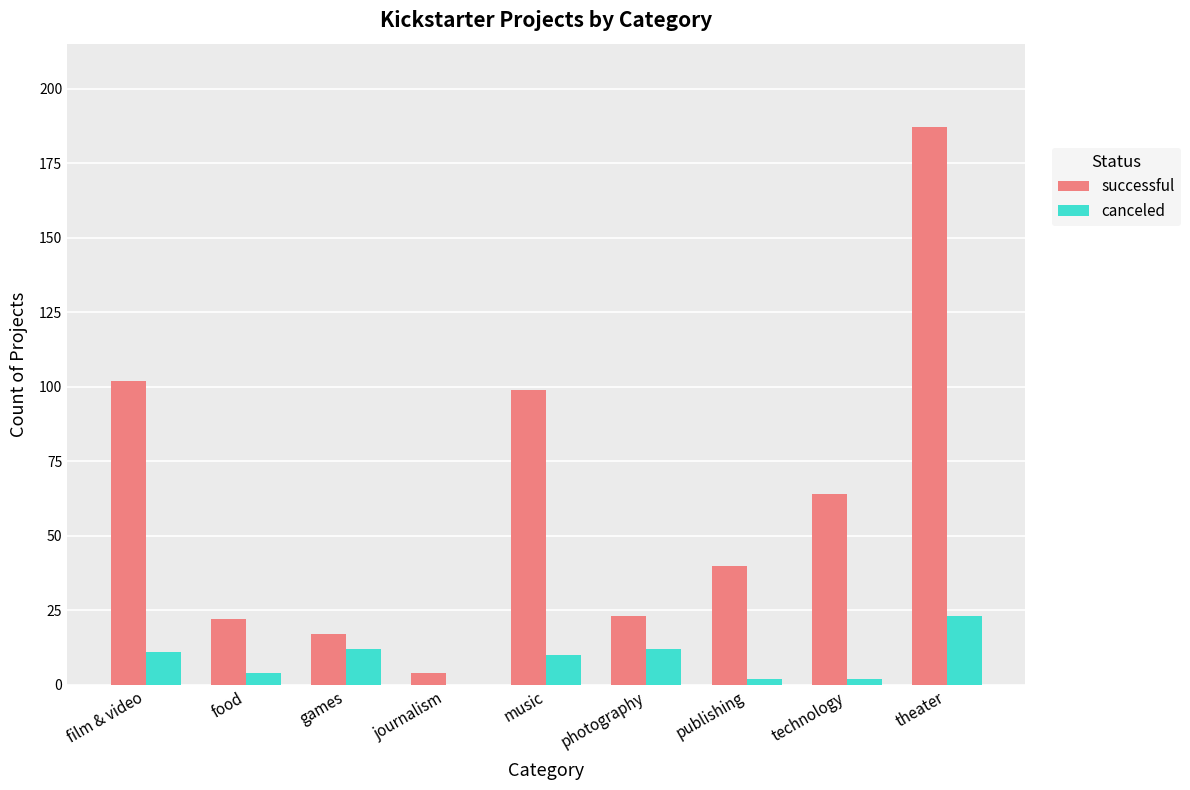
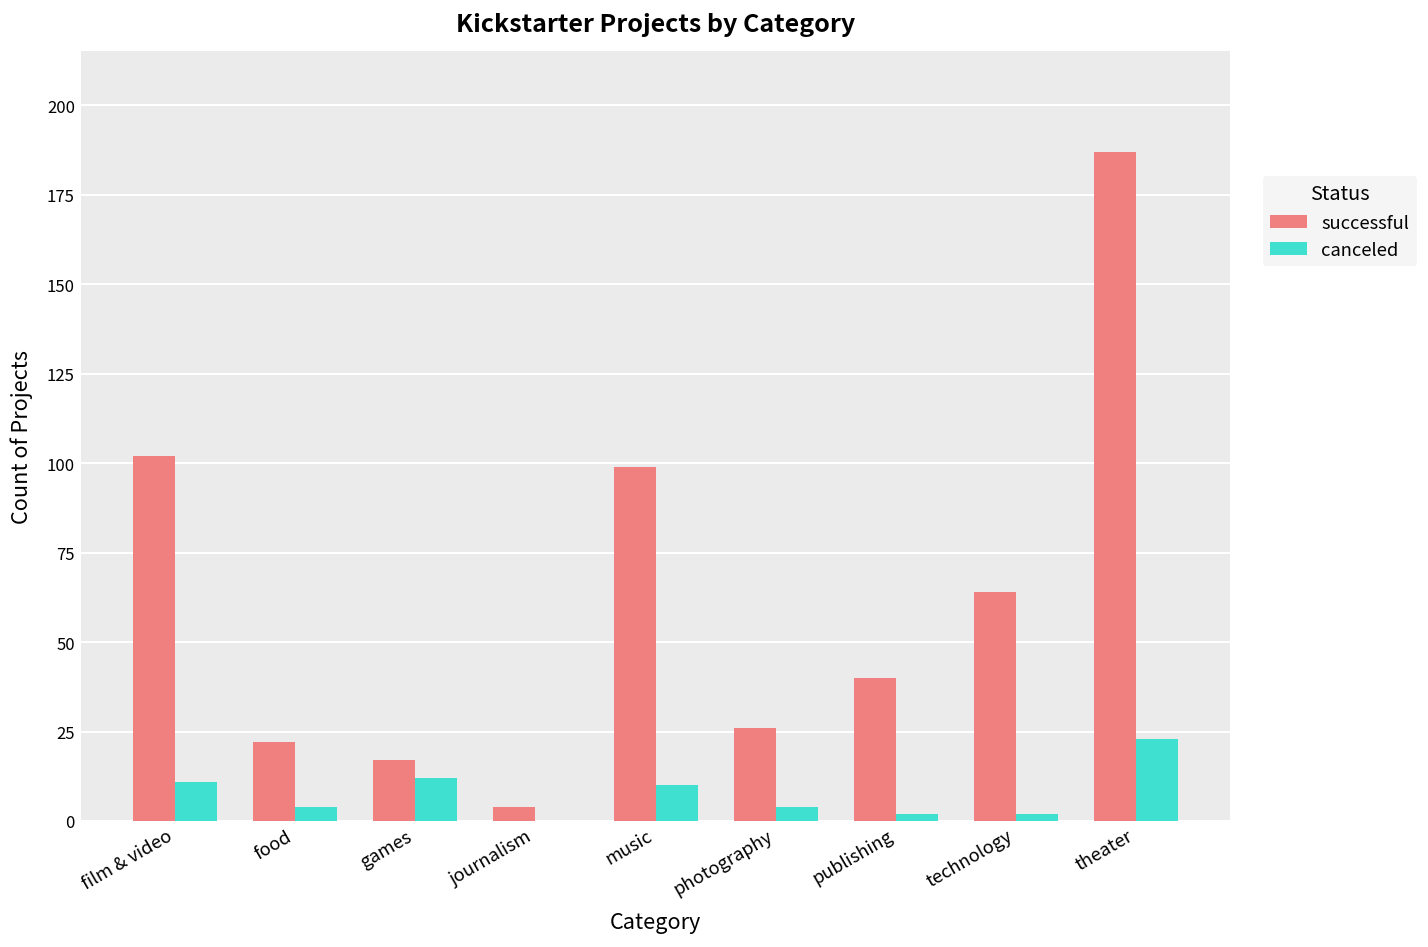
successful, photography: 23 -> 26
canceled, photography: 12 -> 4
